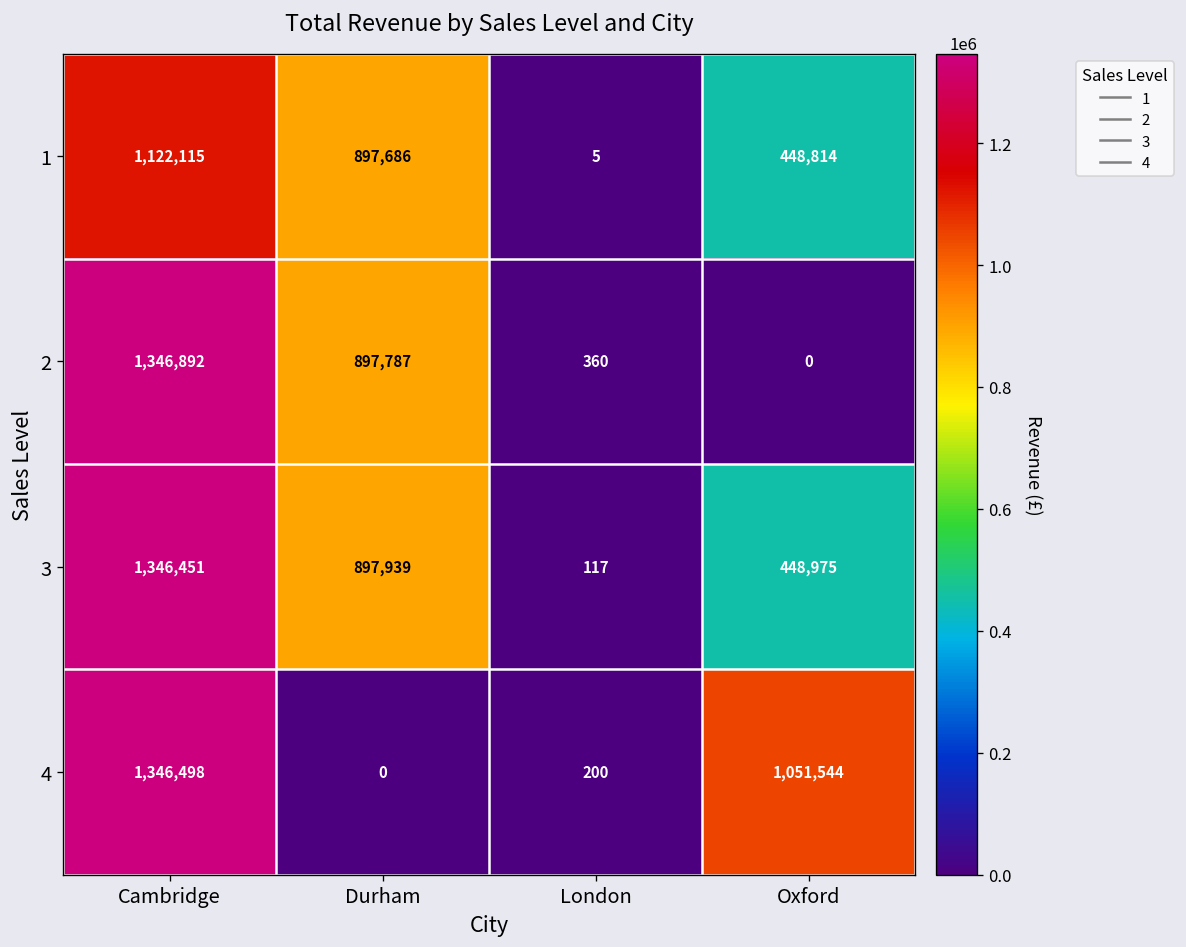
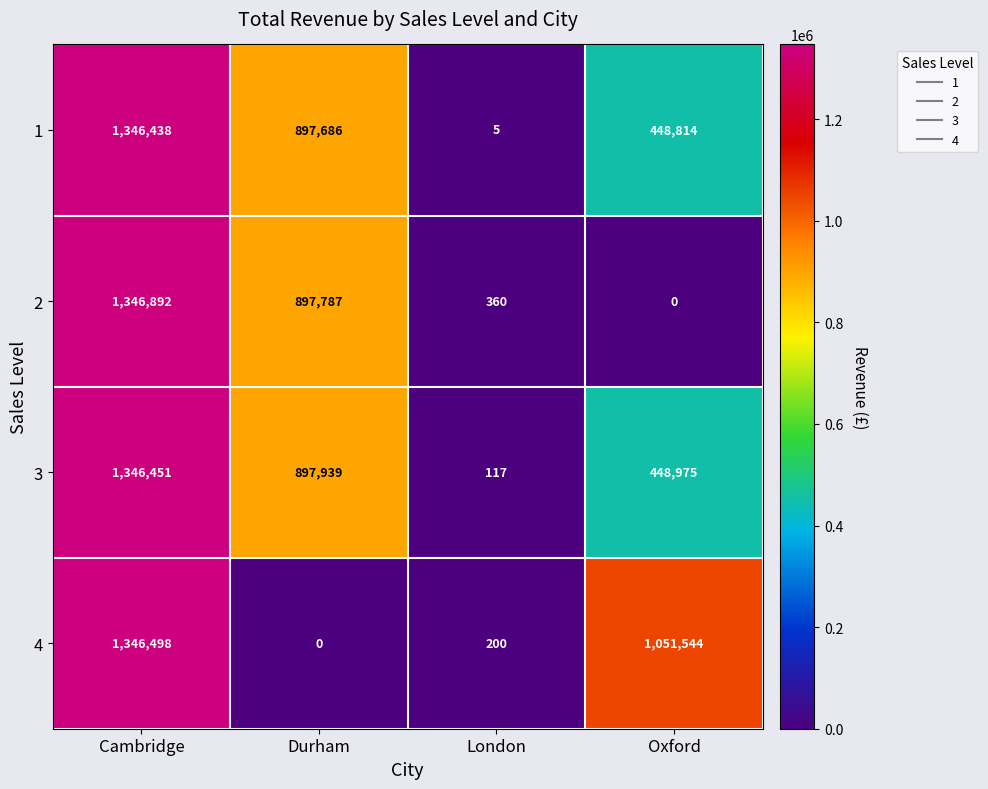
1, Cambridge: 1,122,115 -> 1,346,438
